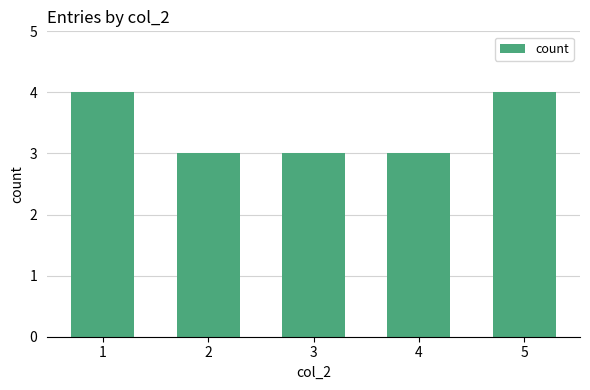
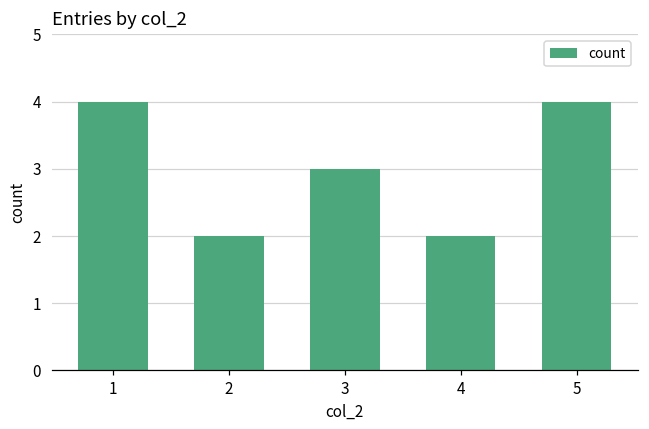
2: 3 -> 2
4: 3 -> 2
